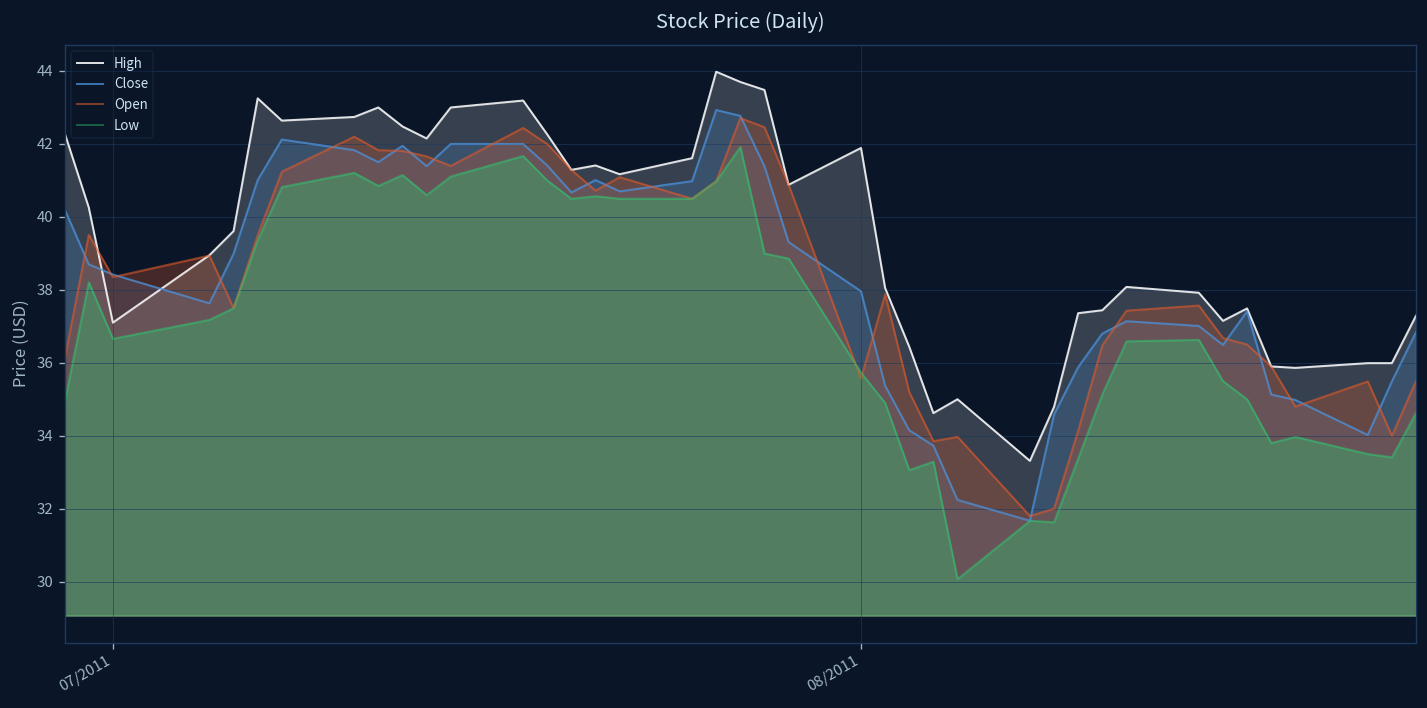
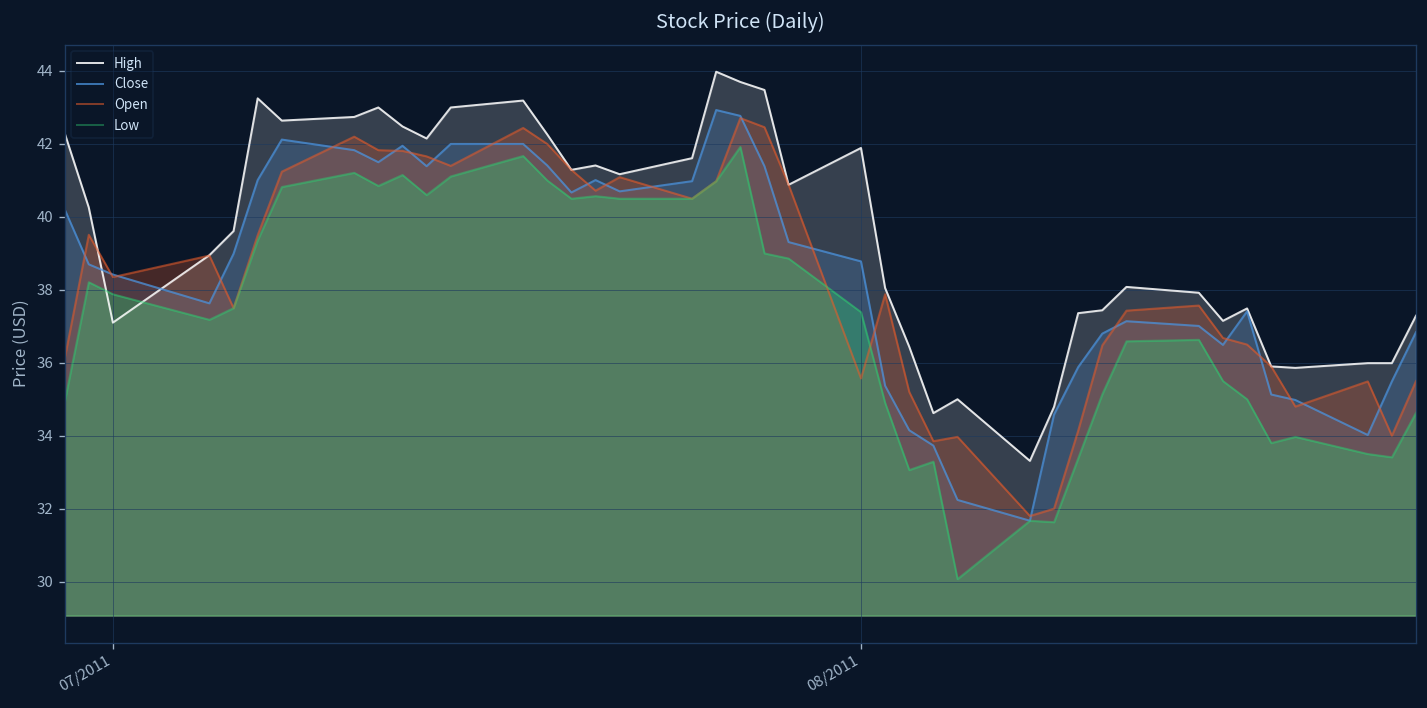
Low, 07/2011: 36.7 -> 37.9
Close, 08/2011: 38.0 -> 38.8
Low, 08/2011: 35.7 -> 37.4
